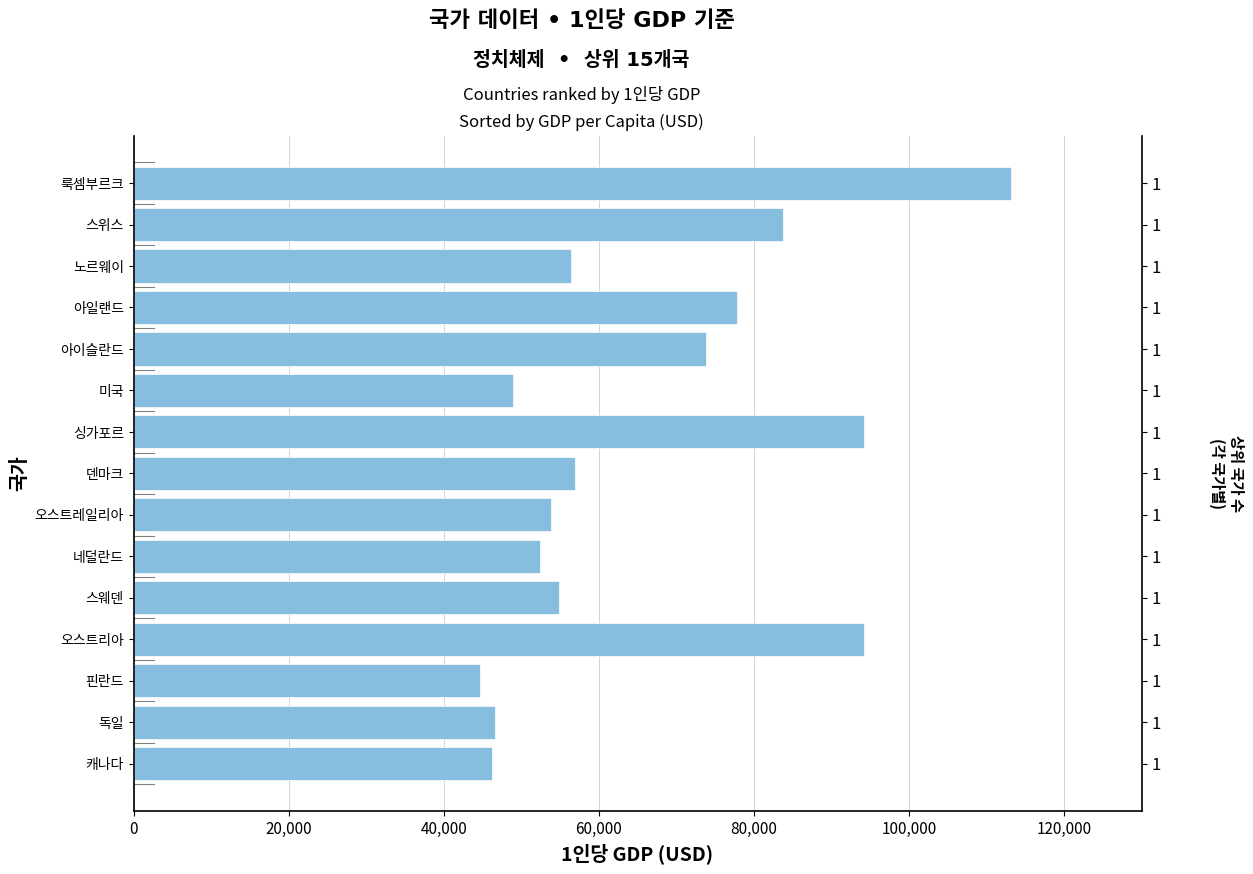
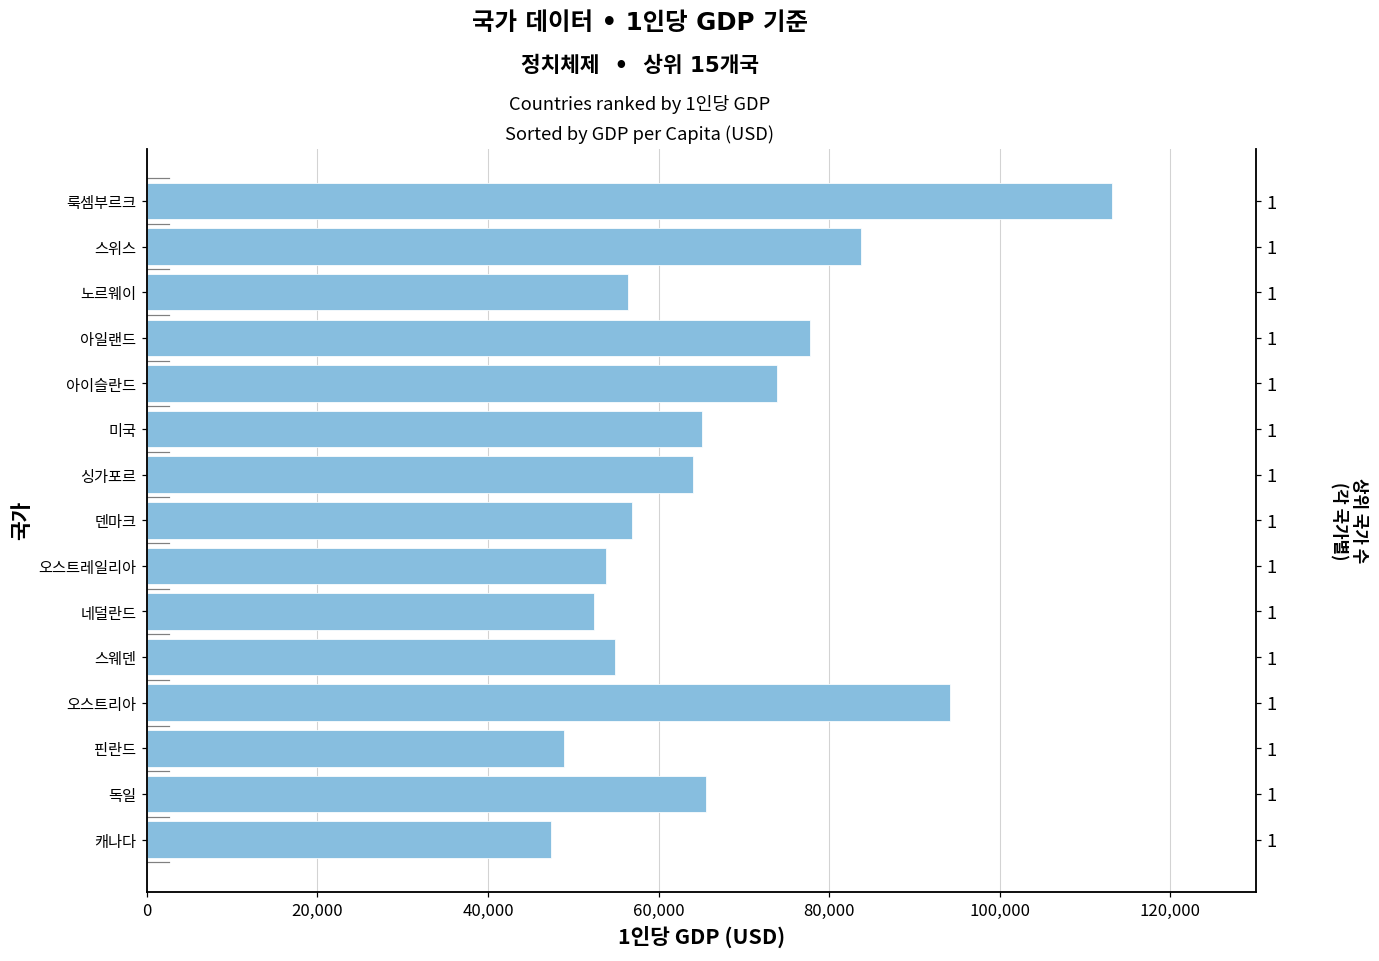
미국: 49,000 -> 65,000
싱가포르: 94,000 -> 64,000
핀란드: 45,000 -> 49,000
독일: 47,000 -> 66,000
캐나다: 46,000 -> 47,000
